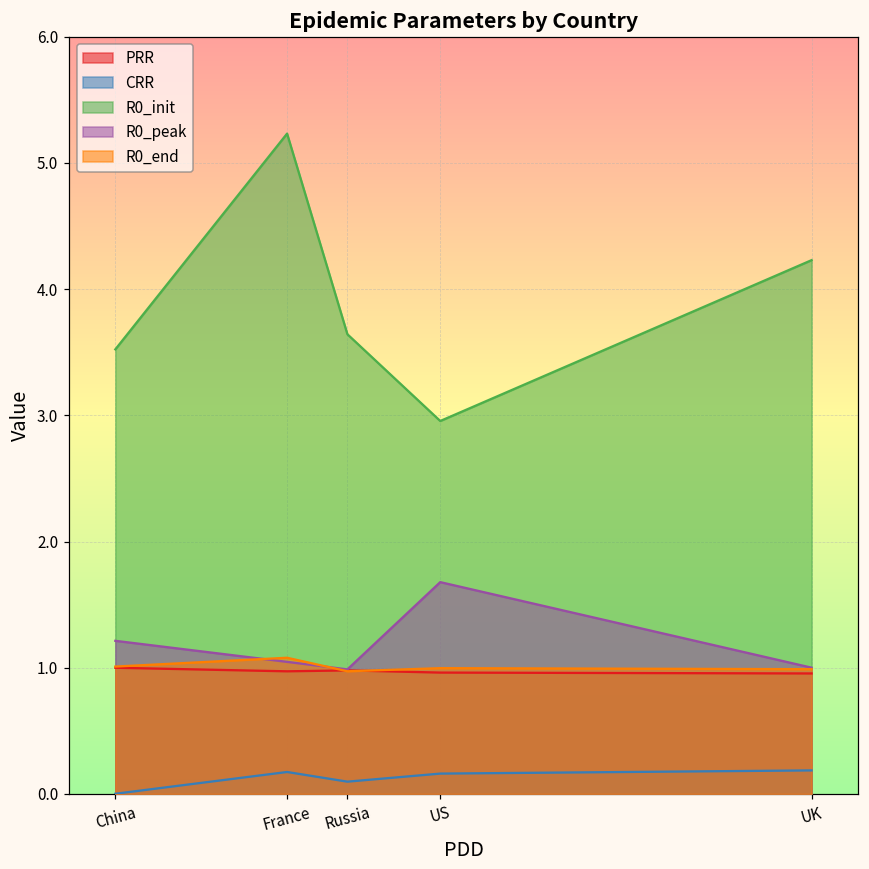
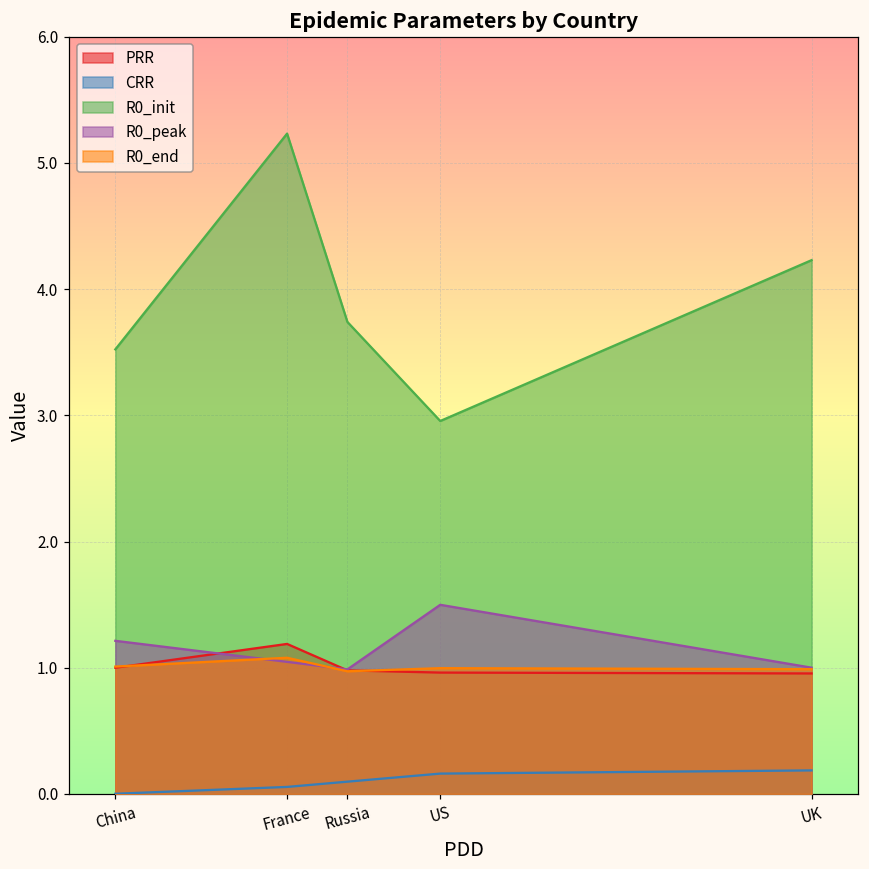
PRR, France: 0.97 -> 1.19
CRR, France: 0.17 -> 0.06
R0_init, Russia: 3.64 -> 3.74
R0_peak, US: 1.68 -> 1.50
